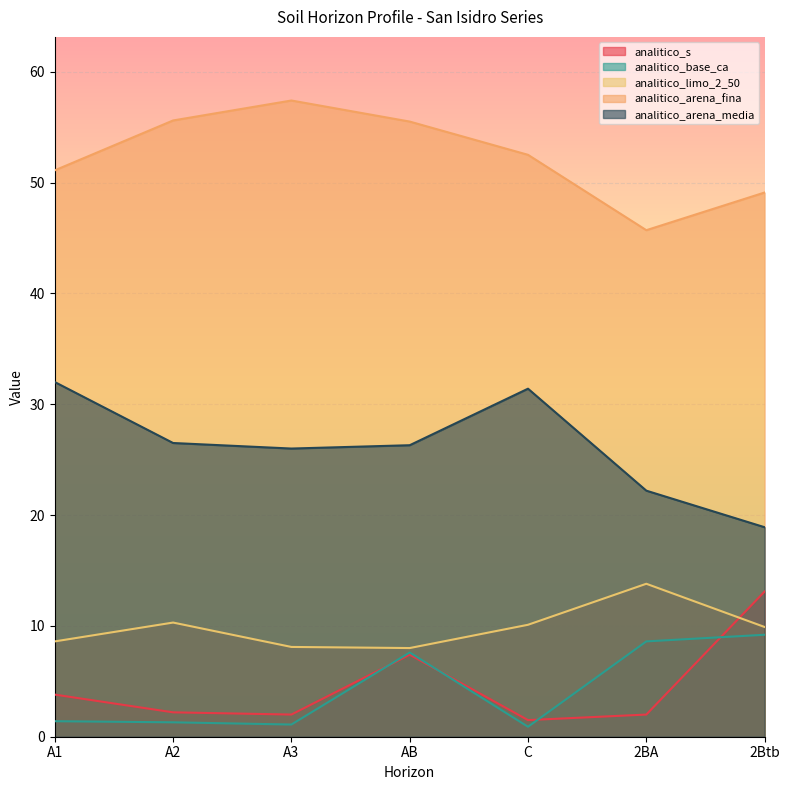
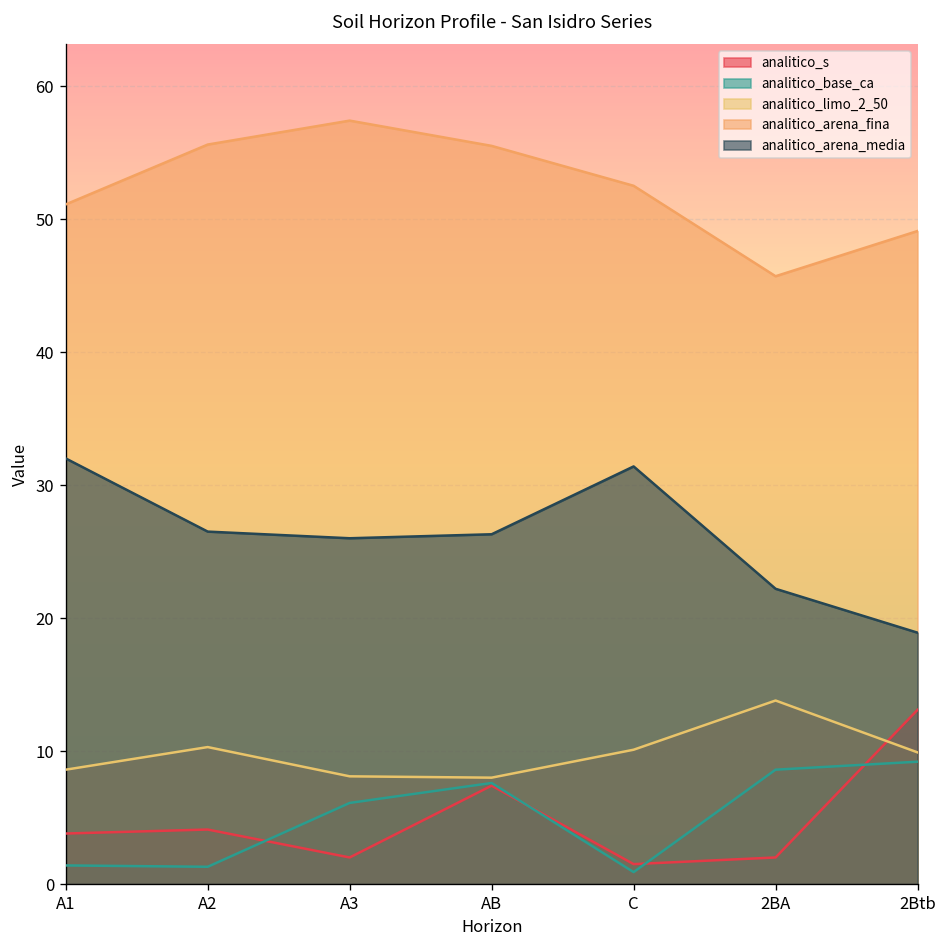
analitico_s, A2: 2.2 -> 4.1
analitico_base_ca, A3: 1.1 -> 6.1
